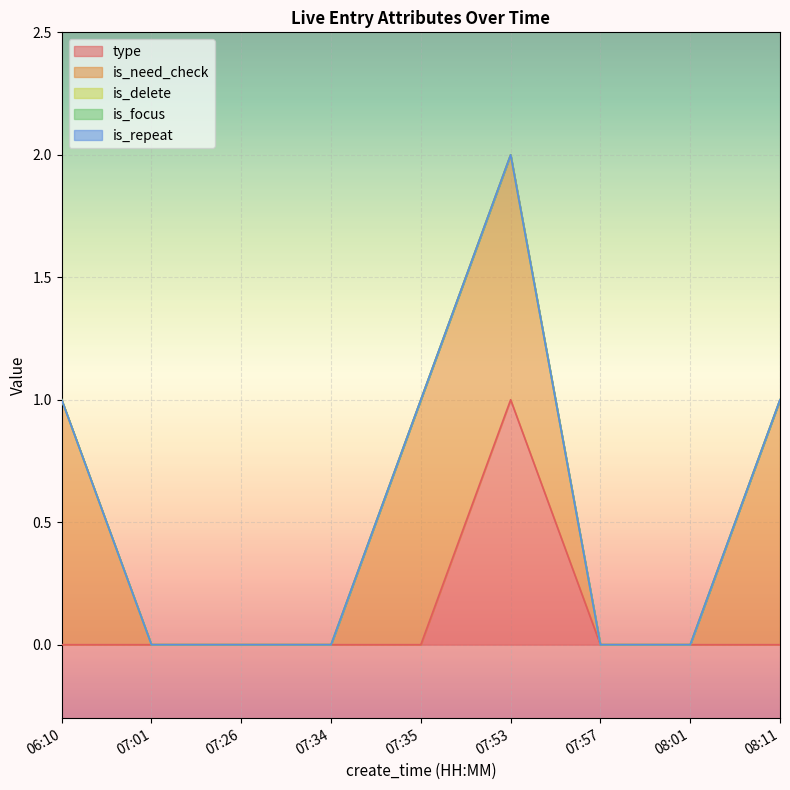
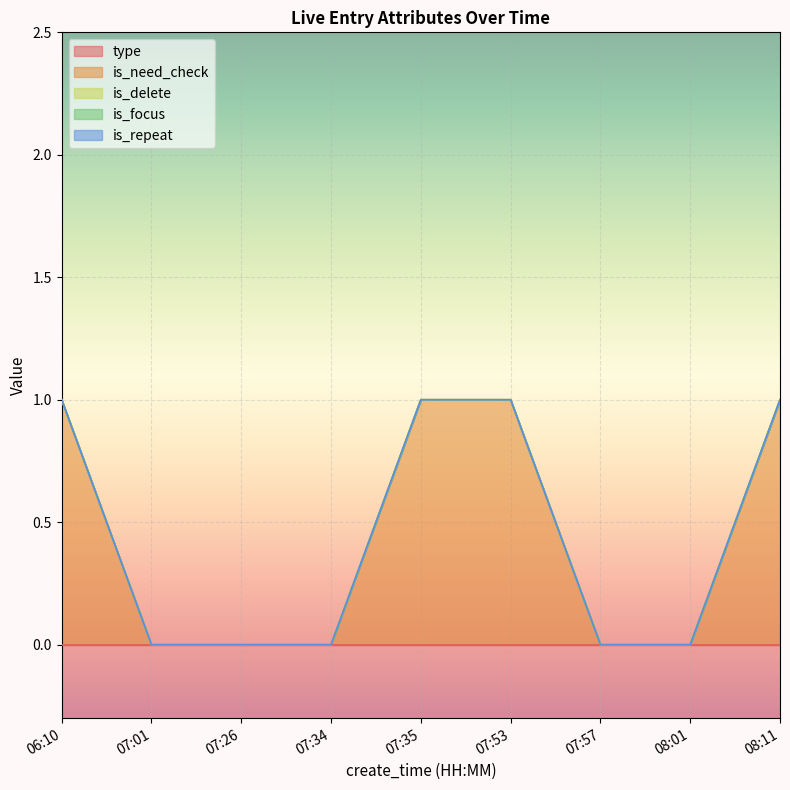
type, 07:53: 1 -> 0
